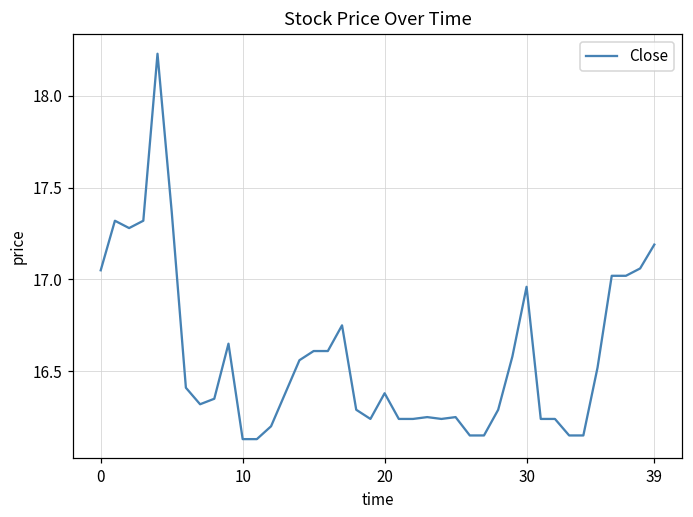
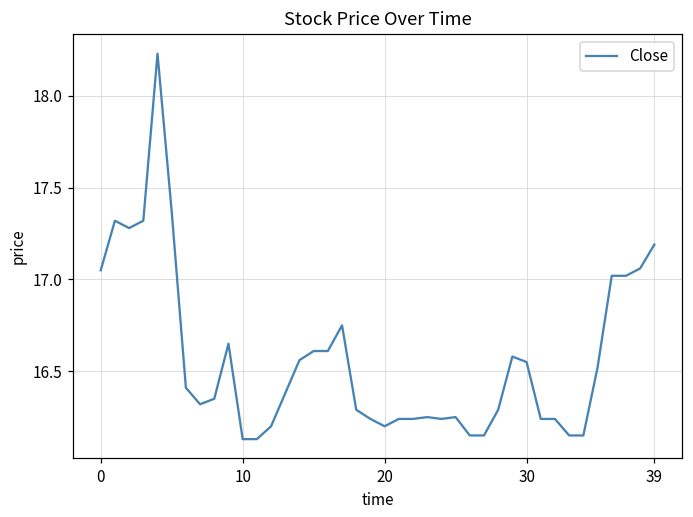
20: 16.38 -> 16.20
30: 16.96 -> 16.55
